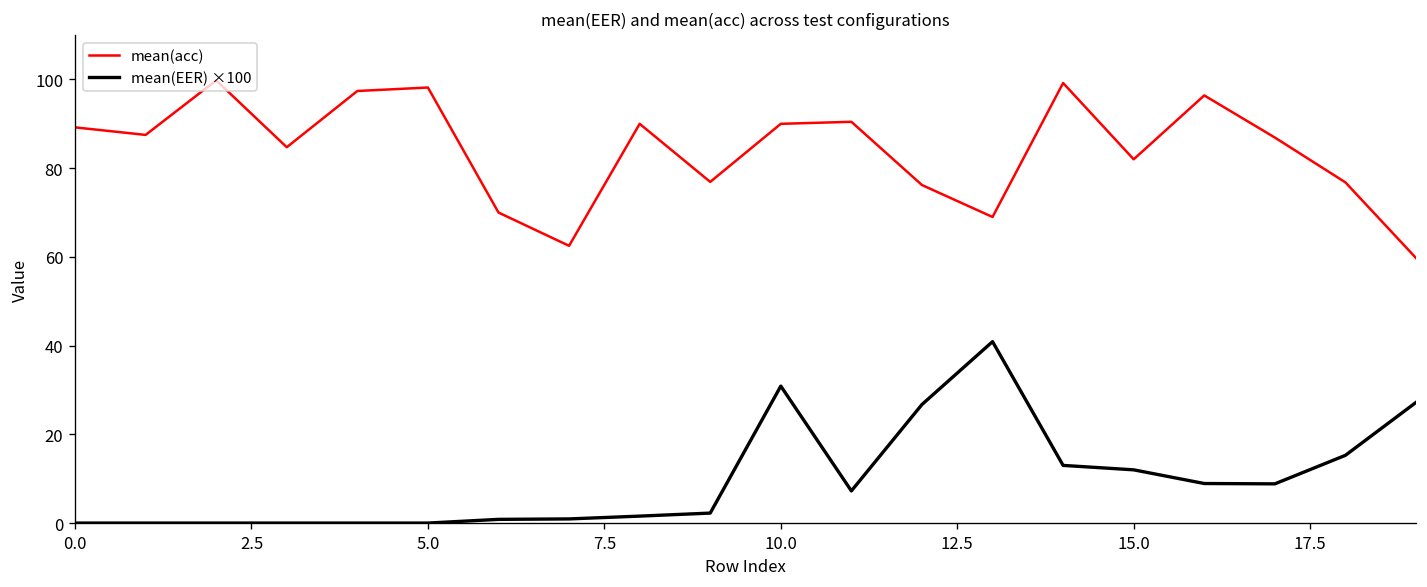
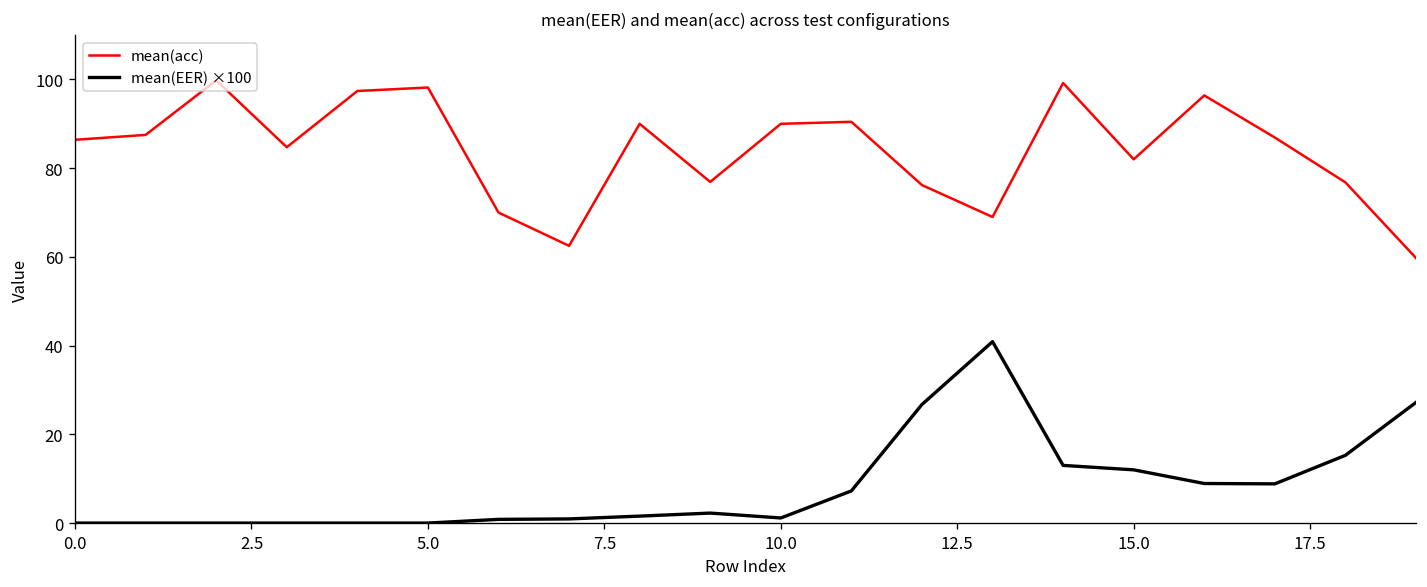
mean(acc), 0.0: 89 -> 86
mean(EER) ×100, 10.0: 31 -> 1
